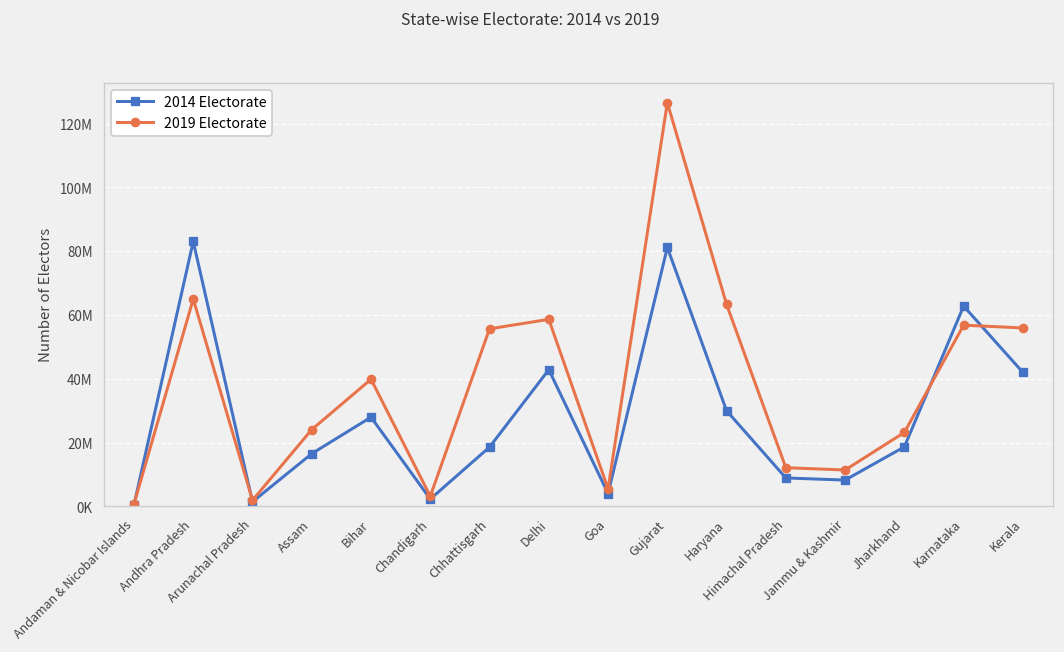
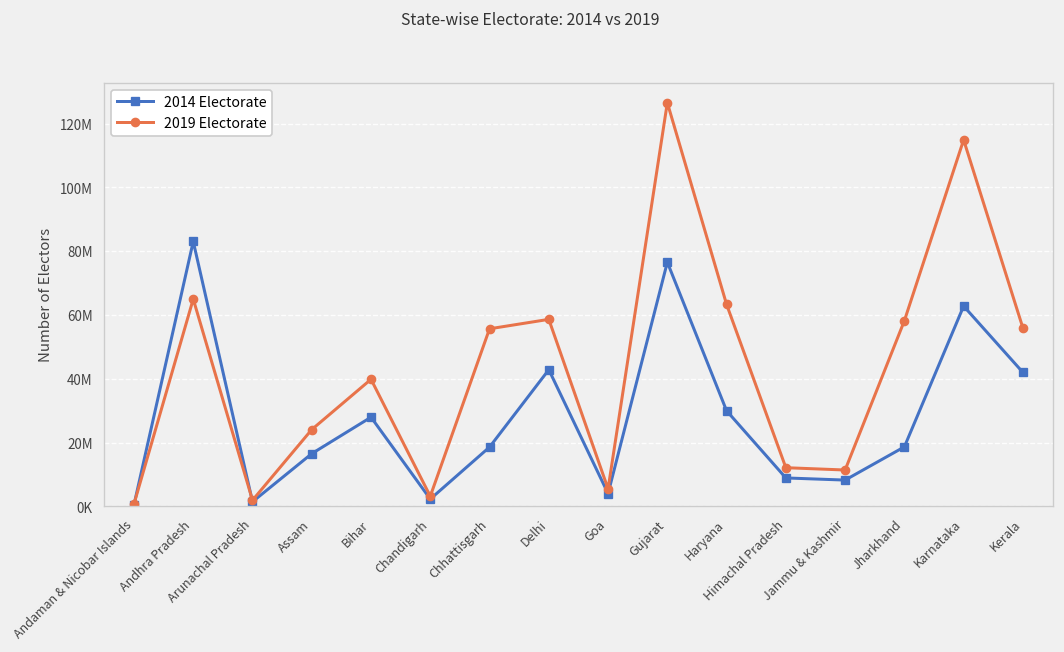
2014 Electorate, Gujarat: 81000000 -> 77000000
2019 Electorate, Jharkhand: 23000000 -> 58000000
2019 Electorate, Karnataka: 57000000 -> 115000000
